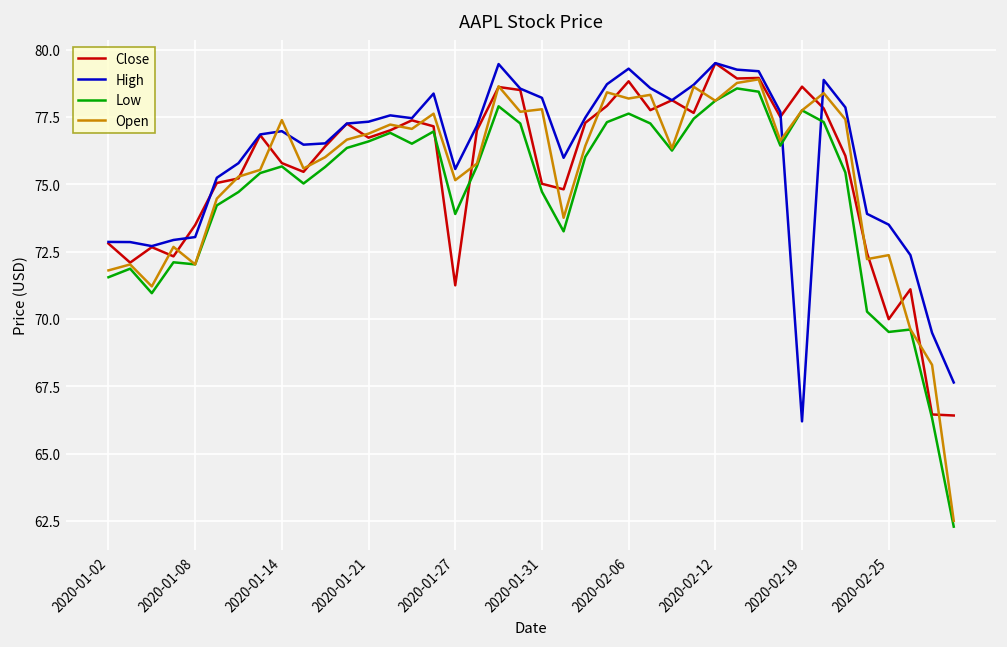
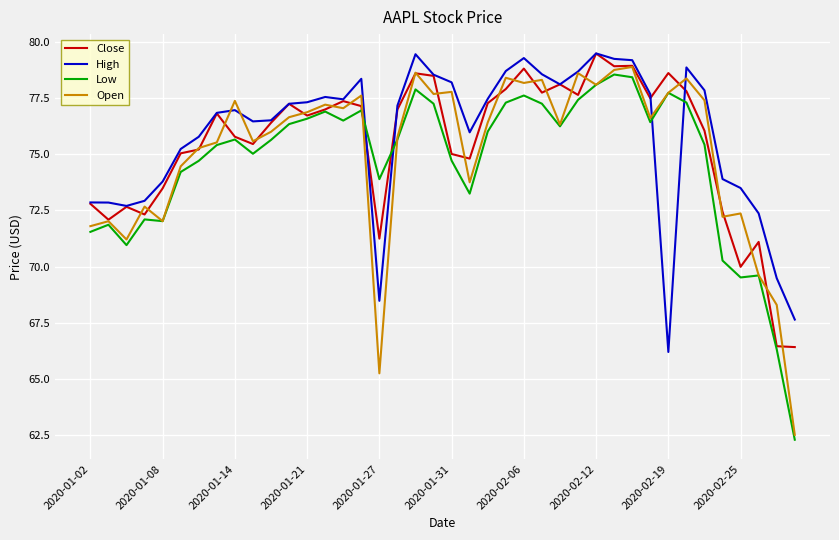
High, 2020-01-08: 73.0 -> 73.8
High, 2020-01-27: 75.6 -> 68.5
Open, 2020-01-27: 75.1 -> 65.2
